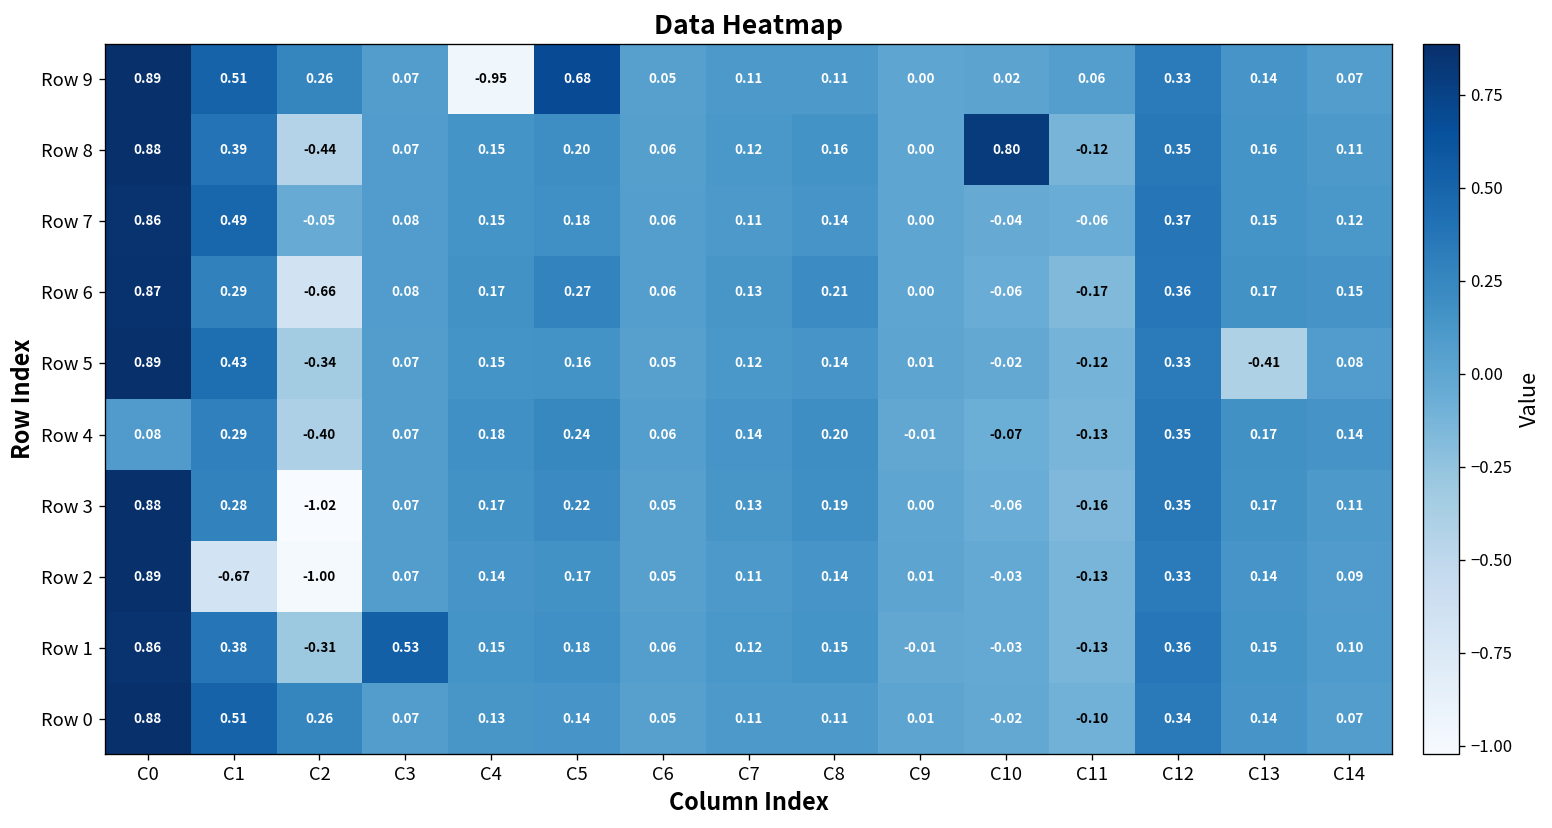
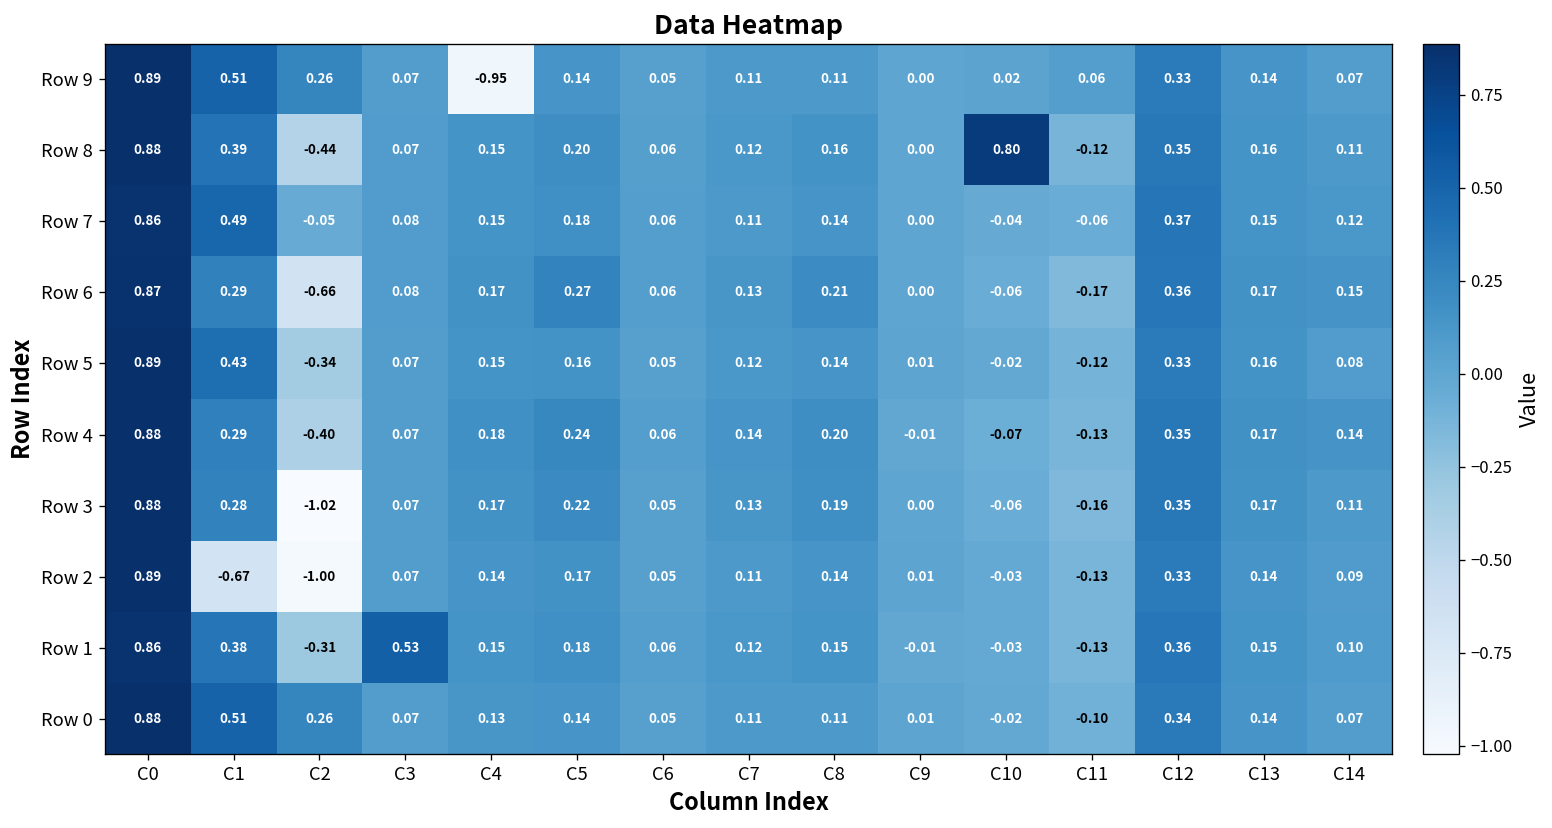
Row 9, C5: 0.68 -> 0.14
Row 5, C13: -0.41 -> 0.16
Row 4, C0: 0.08 -> 0.88
